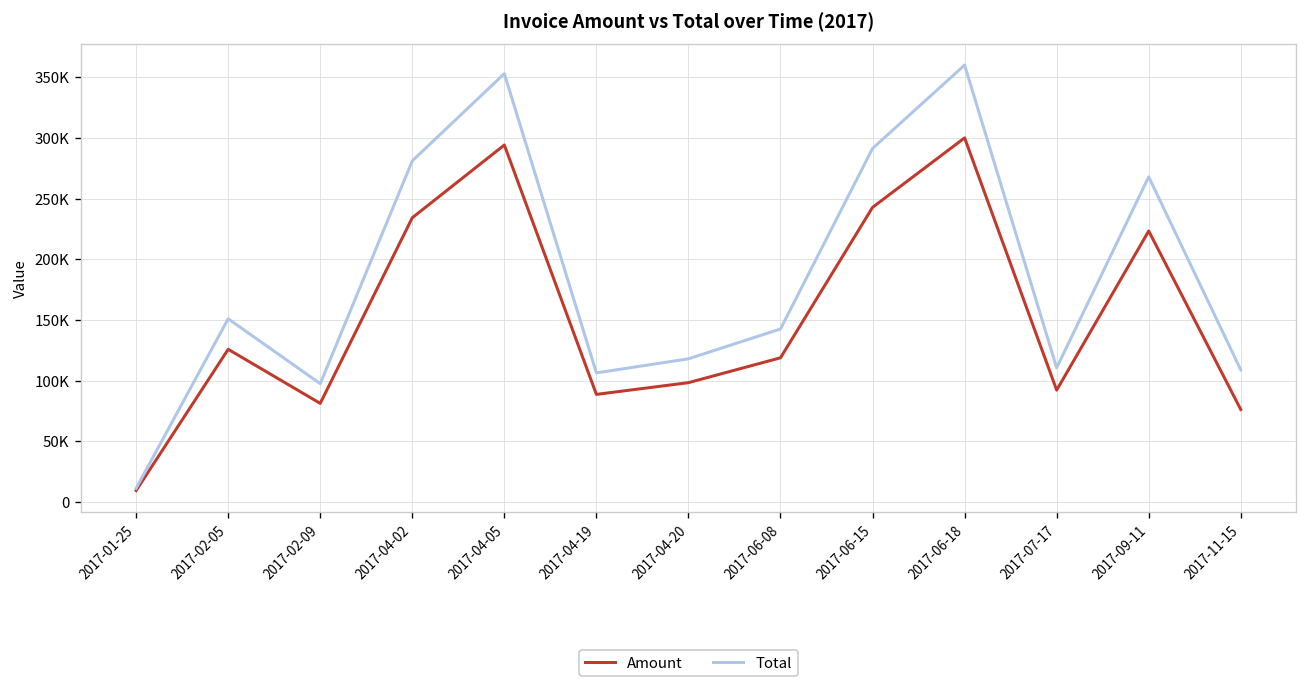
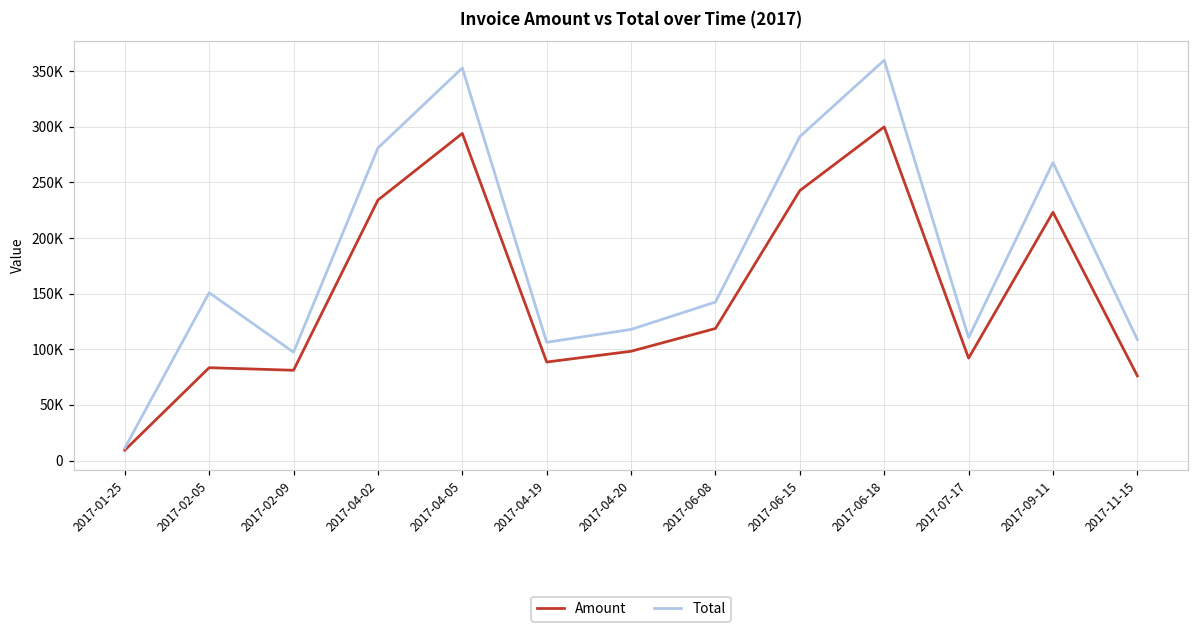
Amount, 2017-02-05: 126000 -> 84000
